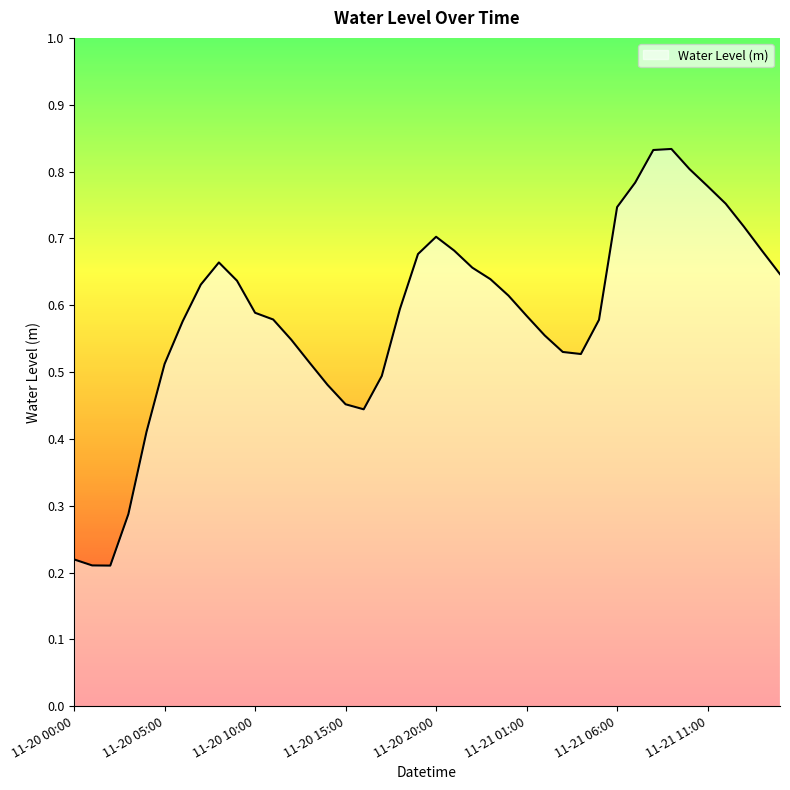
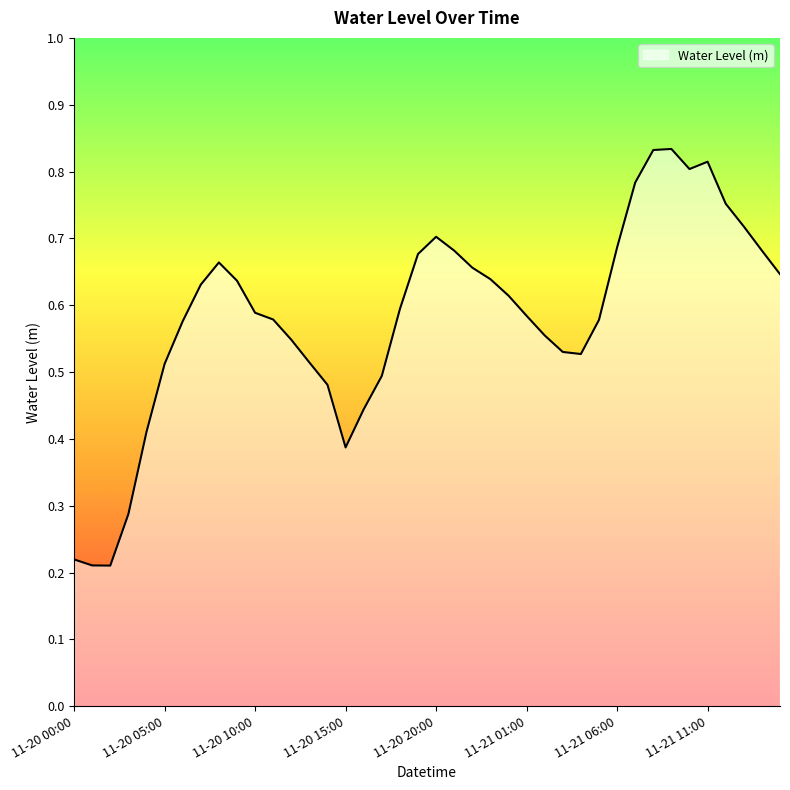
11-20 15:00: 0.45 -> 0.39
11-21 06:00: 0.75 -> 0.69
11-21 11:00: 0.78 -> 0.81
